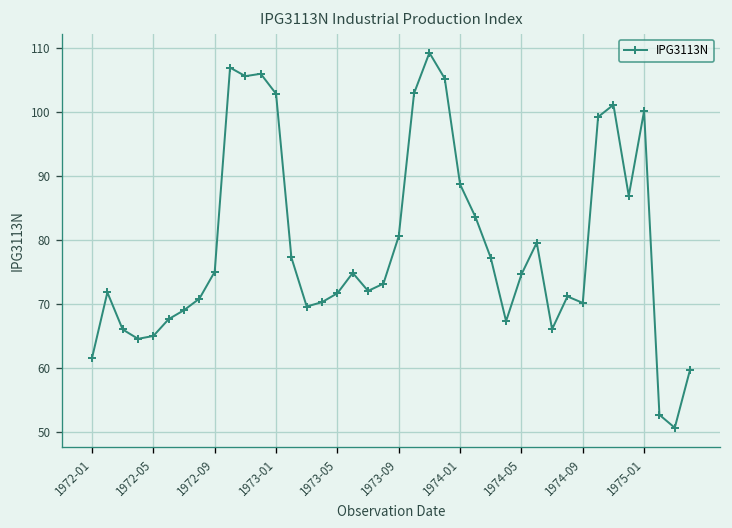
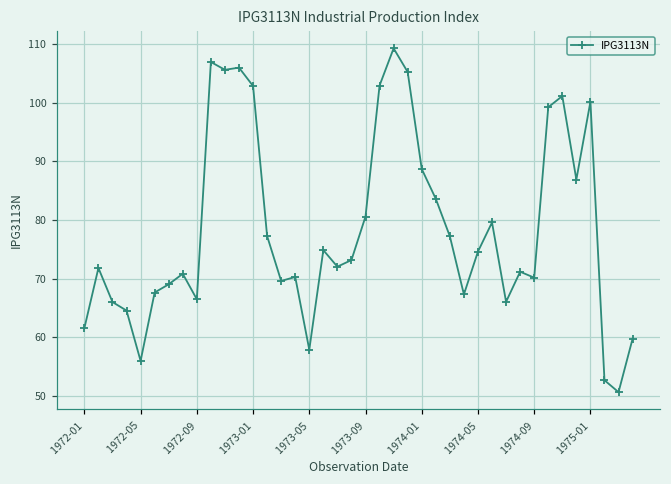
1972-05: 65 -> 56
1972-09: 75 -> 66
1973-05: 72 -> 58
